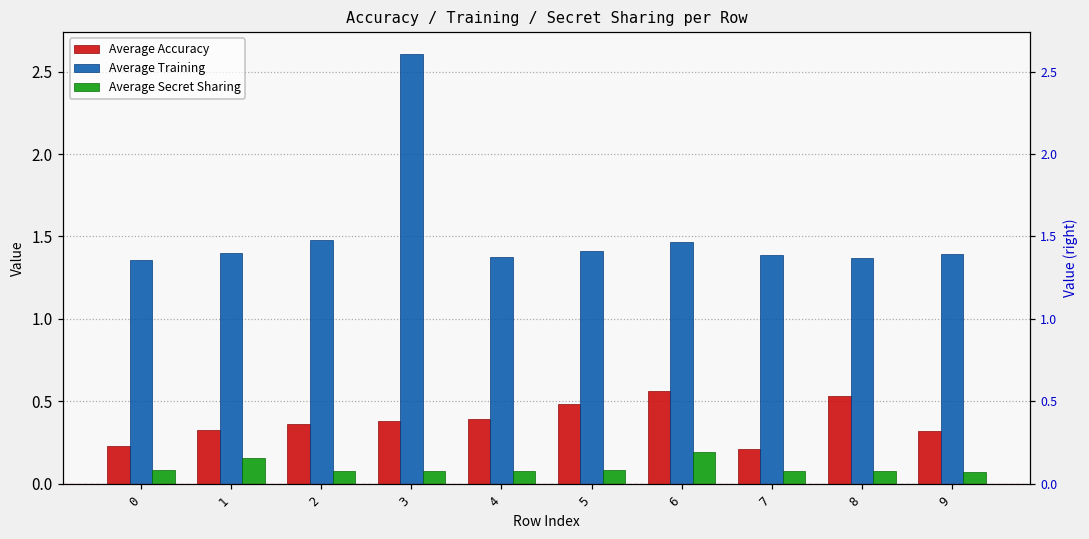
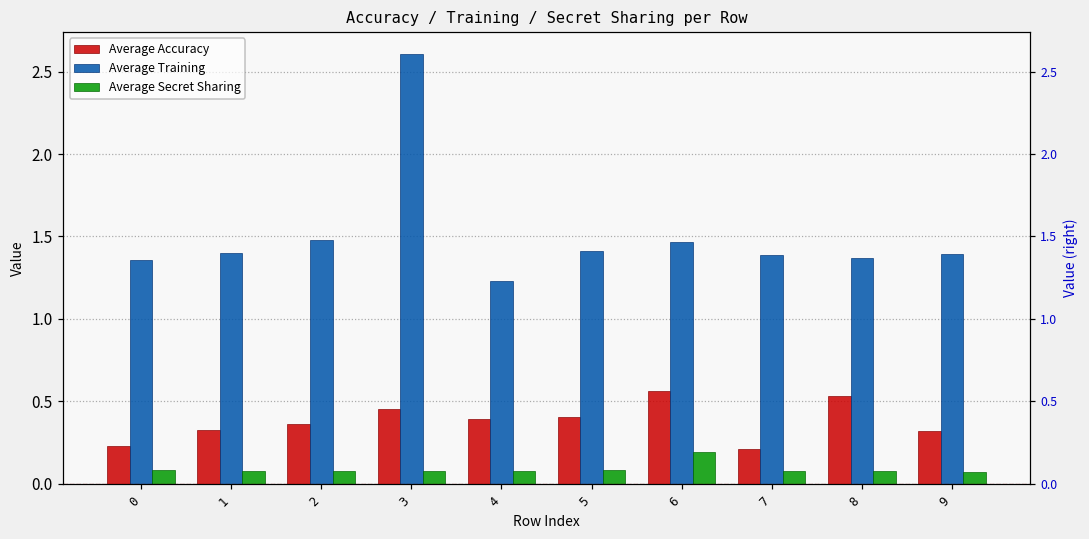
Average Secret Sharing, 1: 0.16 -> 0.08
Average Accuracy, 3: 0.38 -> 0.46
Average Training, 4: 1.37 -> 1.23
Average Accuracy, 5: 0.49 -> 0.40
